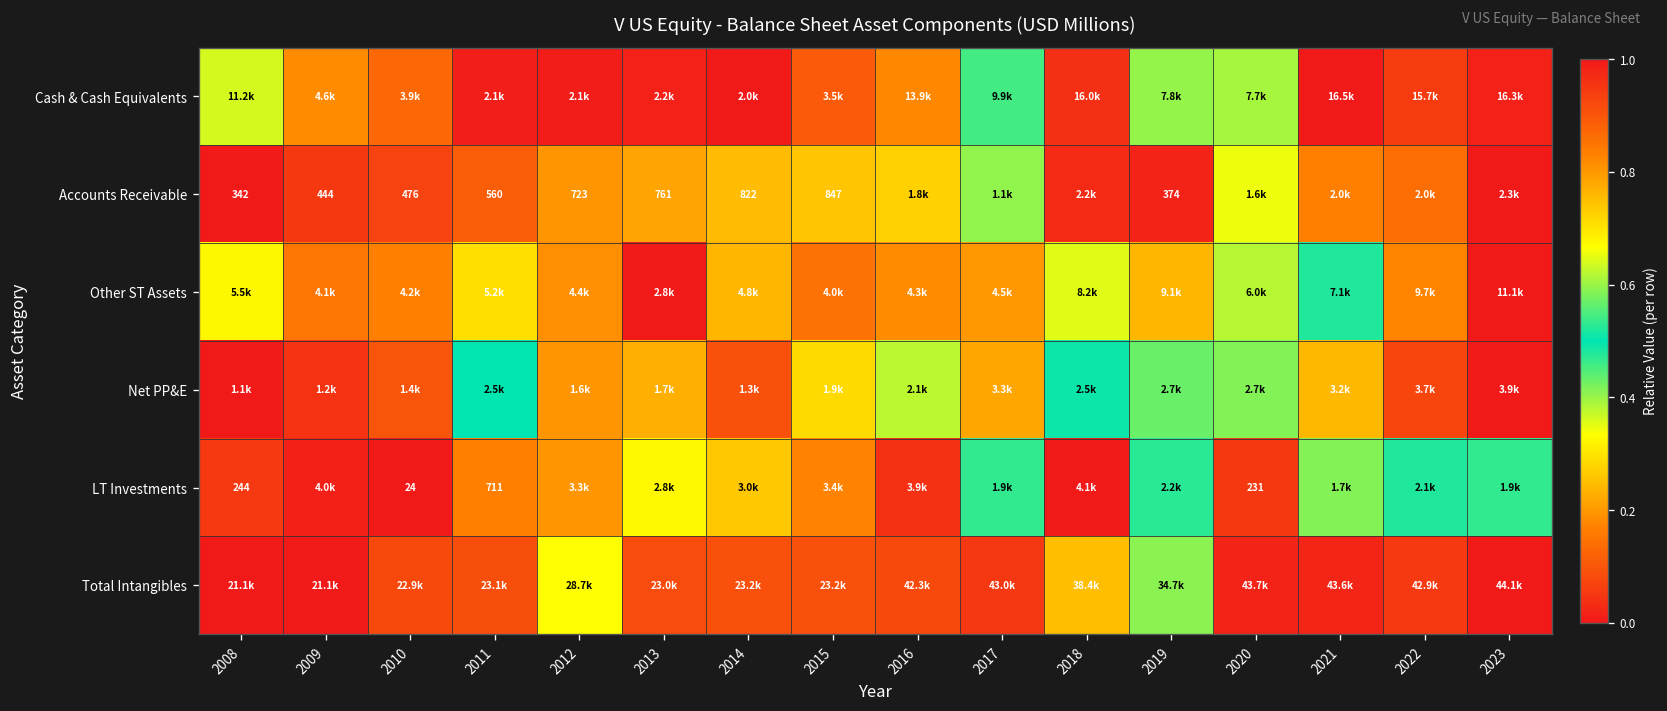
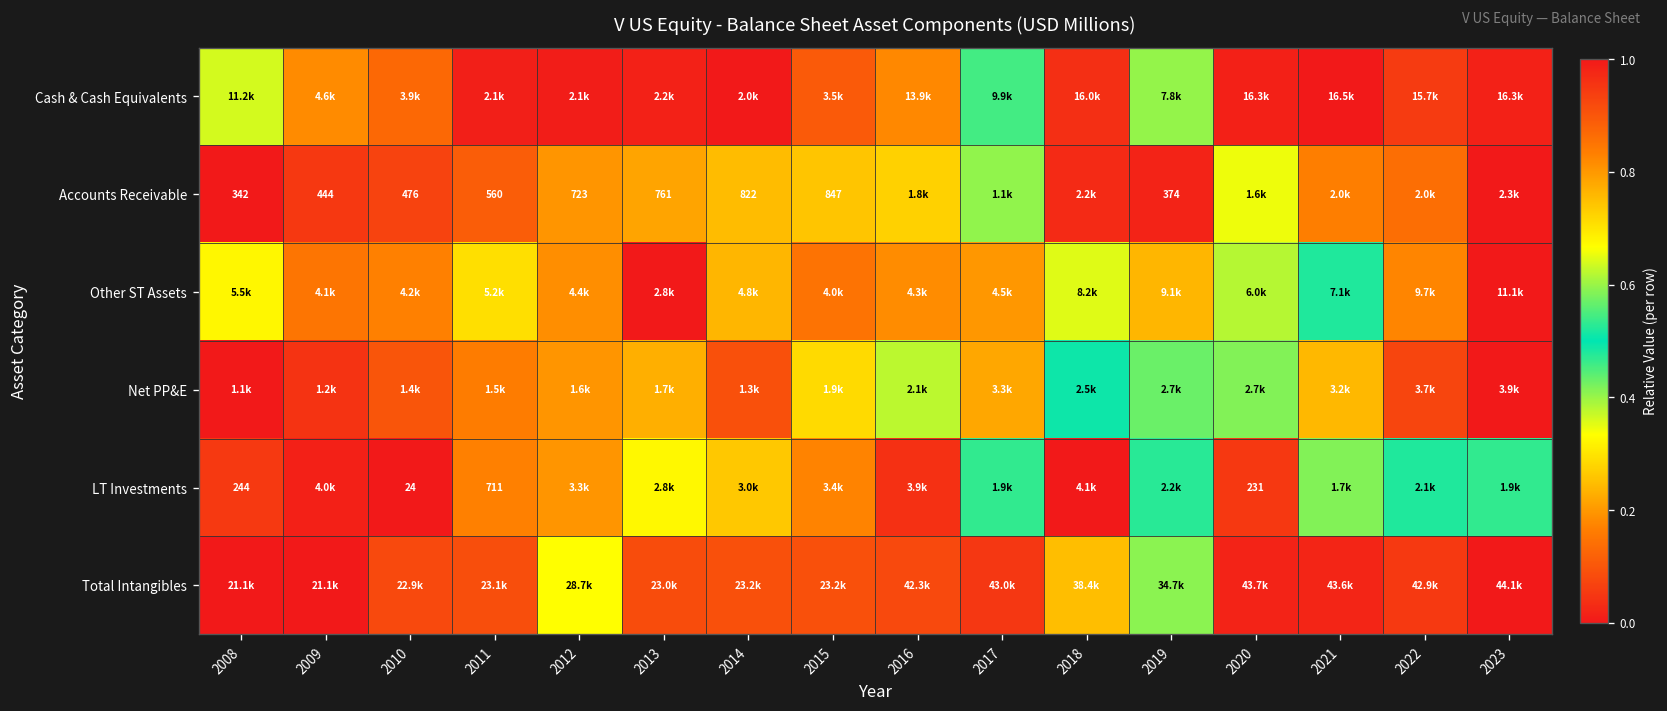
Cash & Cash Equivalents, 2020: 7.7k -> 16.3k
Net PP&E, 2011: 2.5k -> 1.5k
